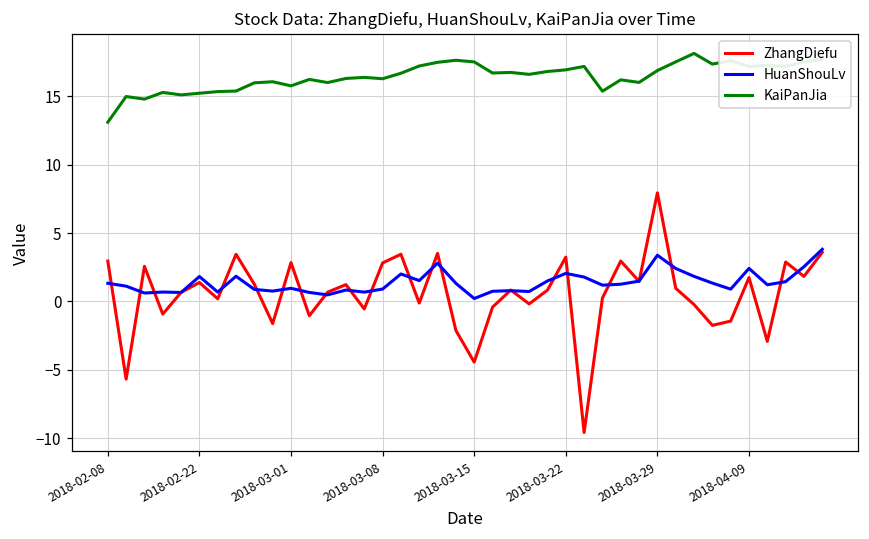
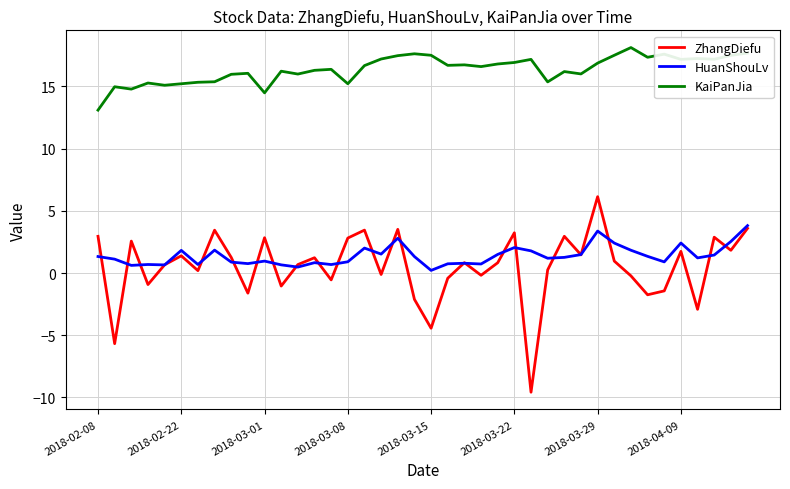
KaiPanJia, 2018-03-01: 15.8 -> 14.5
KaiPanJia, 2018-03-08: 16.3 -> 15.2
ZhangDiefu, 2018-03-29: 7.9 -> 6.1
